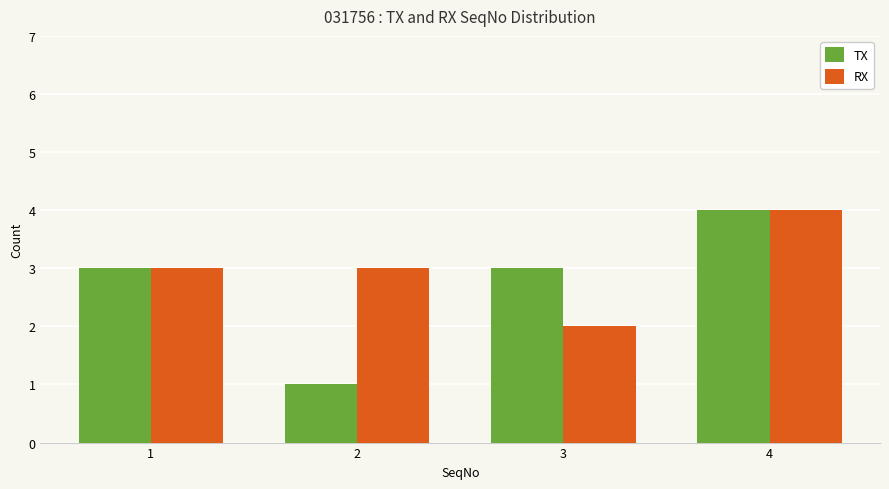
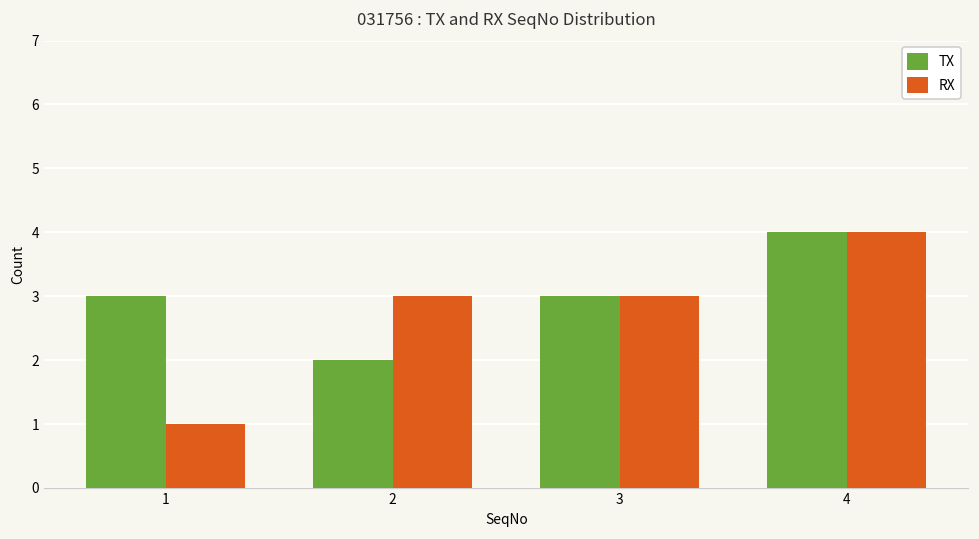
RX, 1: 3 -> 1
TX, 2: 1 -> 2
RX, 3: 2 -> 3
